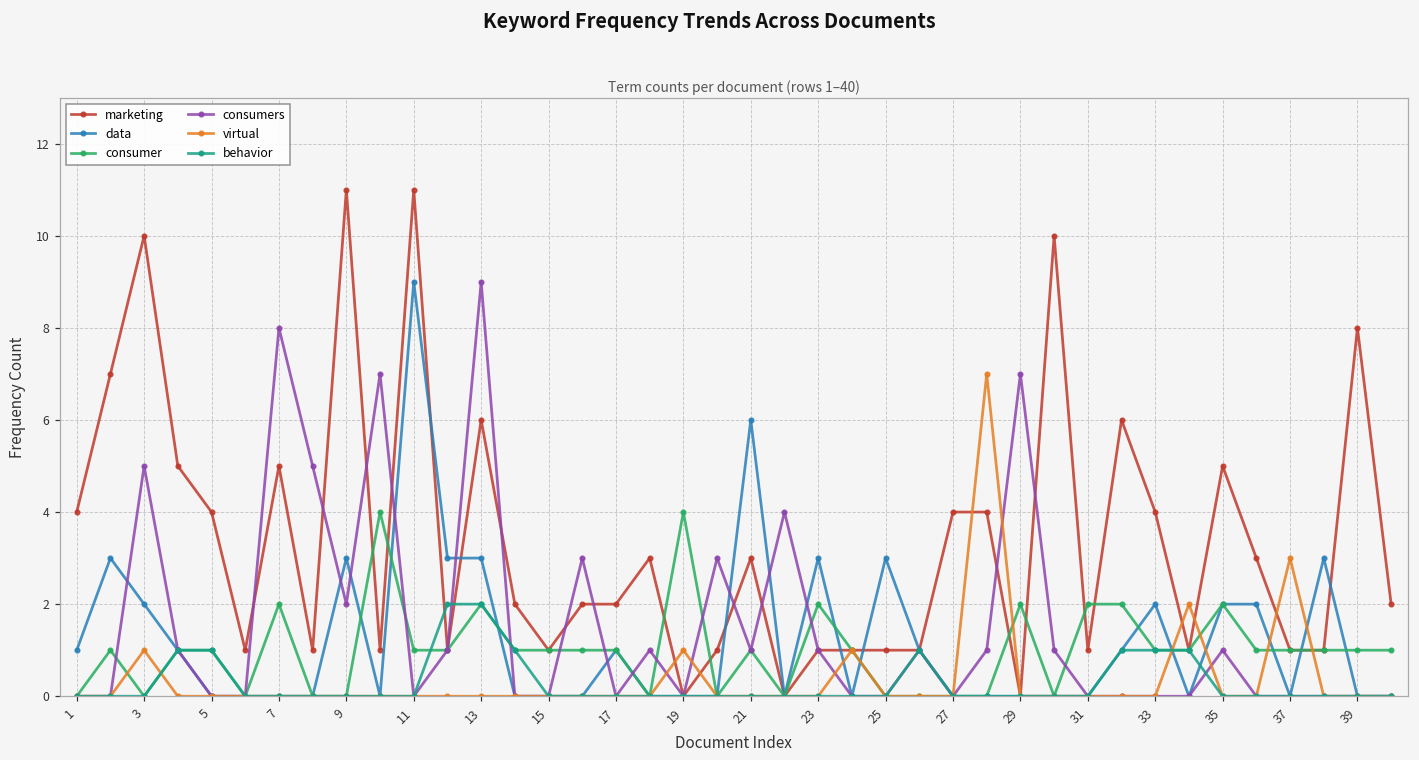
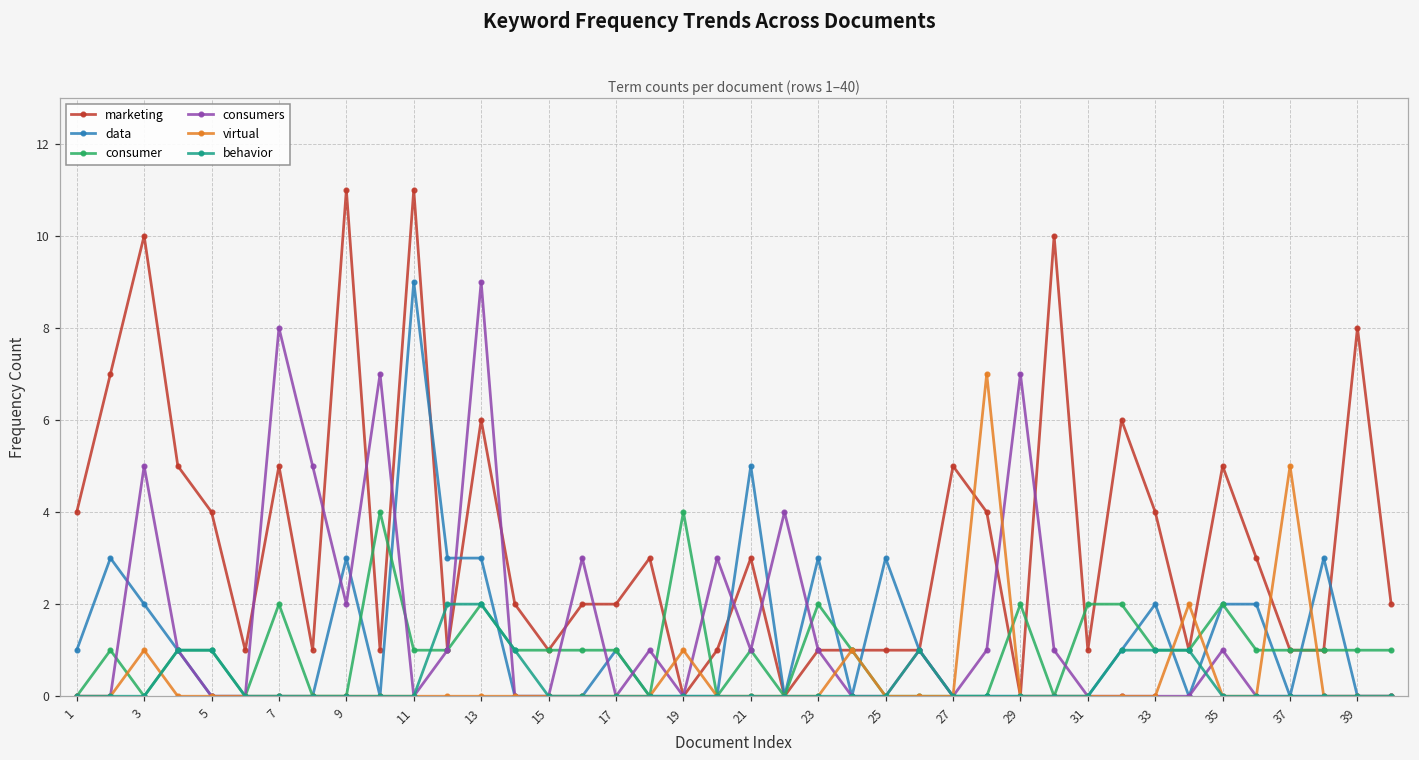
data, 21: 6 -> 5
marketing, 27: 4 -> 5
virtual, 37: 3 -> 5
